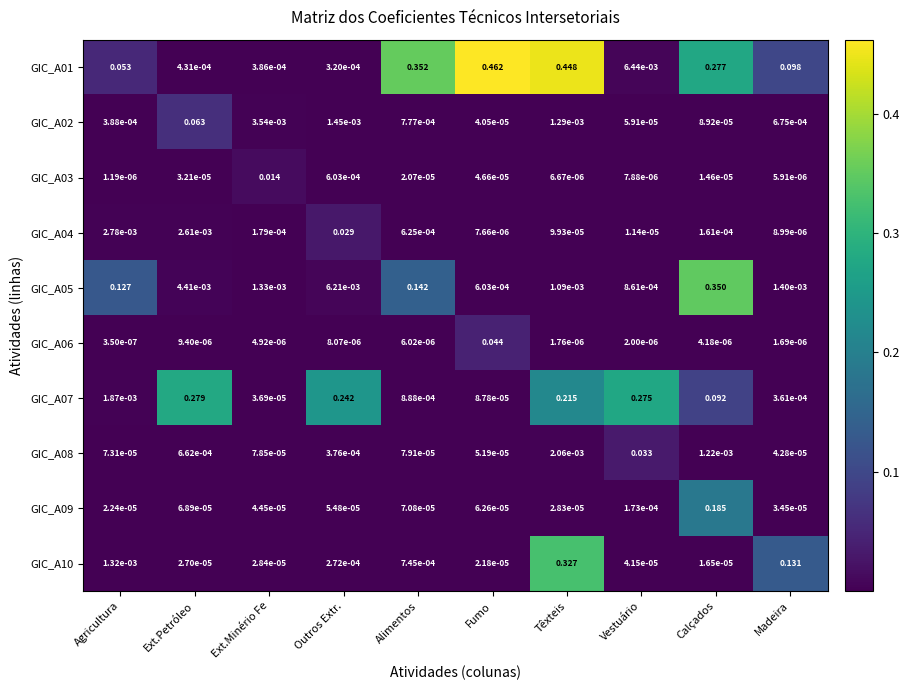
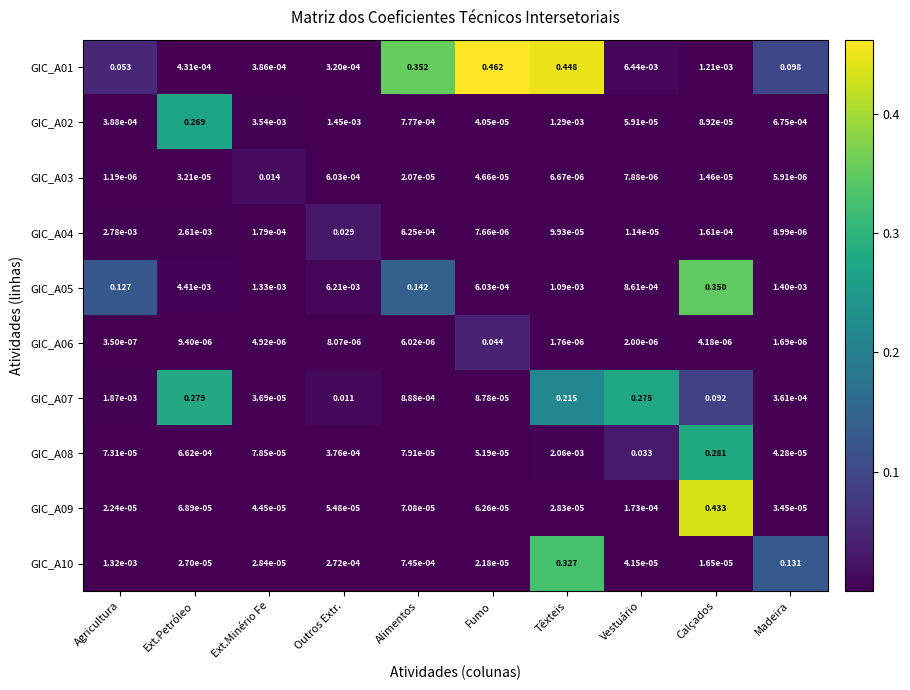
GIC_A01, Calçados: 0.277 -> 1.21e-03
GIC_A02, Ext.Petróleo: 0.063 -> 0.269
GIC_A07, Outros Extr.: 0.242 -> 0.011
GIC_A08, Calçados: 1.22e-03 -> 0.281
GIC_A09, Calçados: 0.185 -> 0.433
